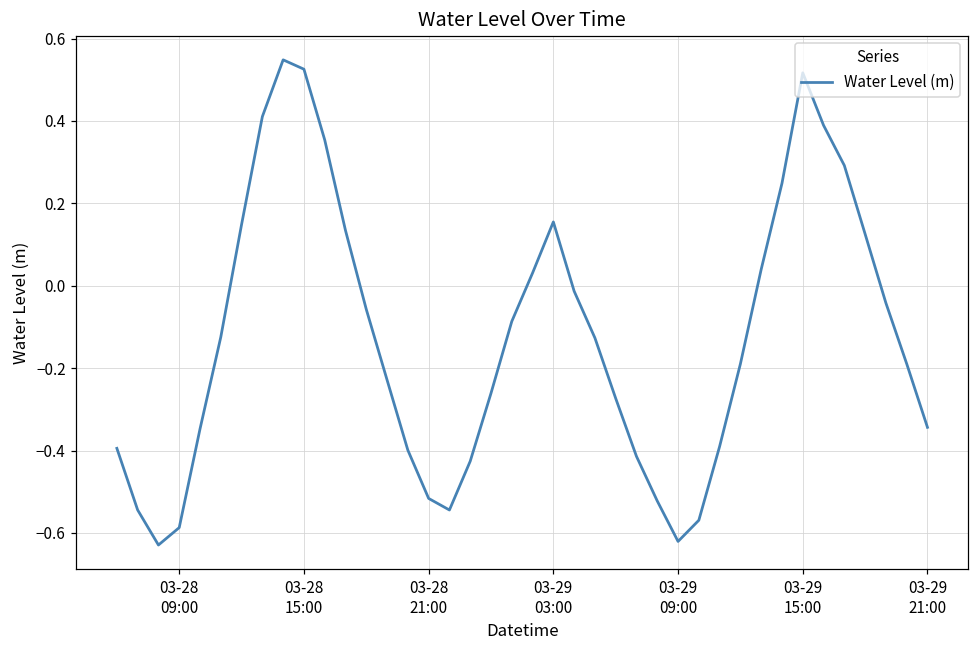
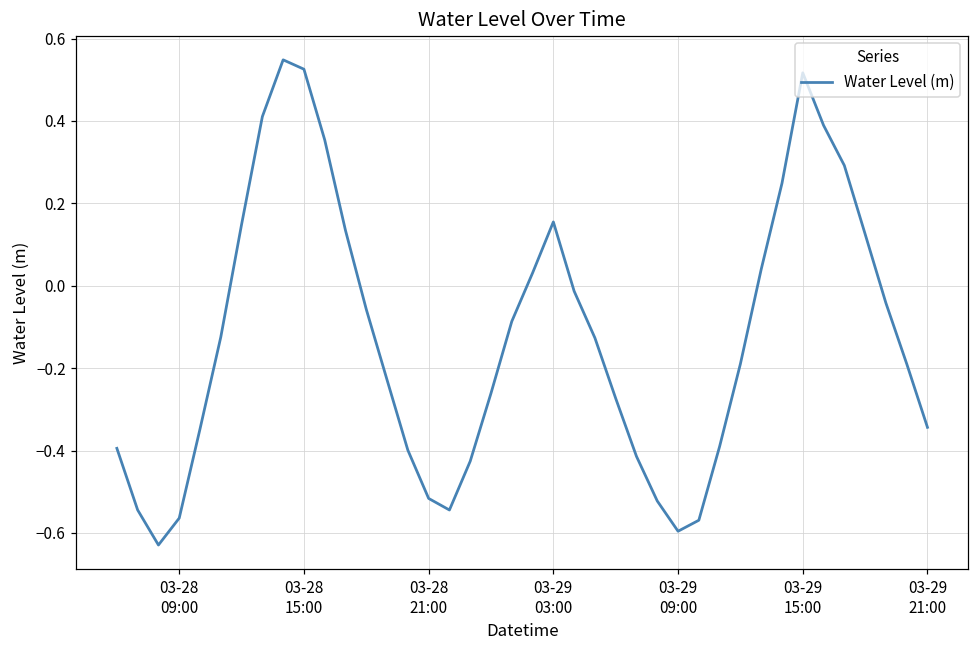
03-28 09:00: -0.59 -> -0.56
03-29 09:00: -0.62 -> -0.60
